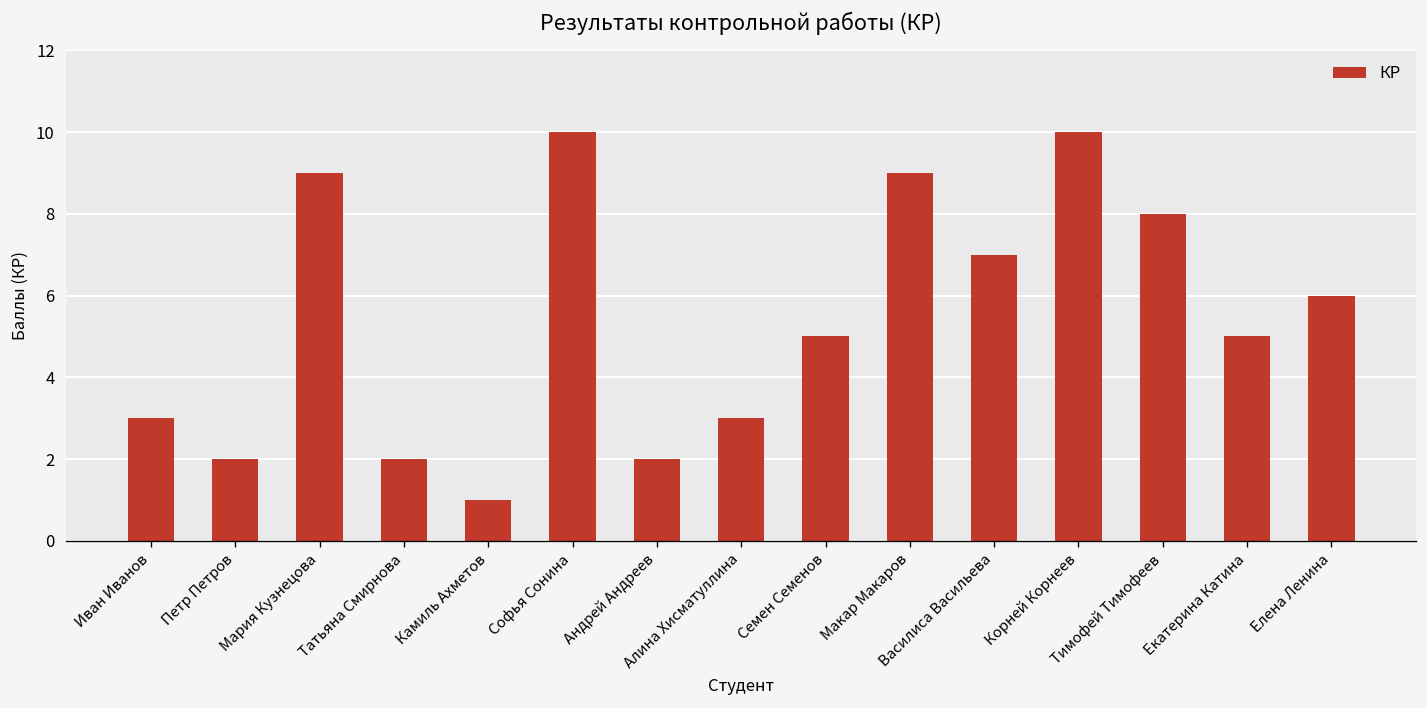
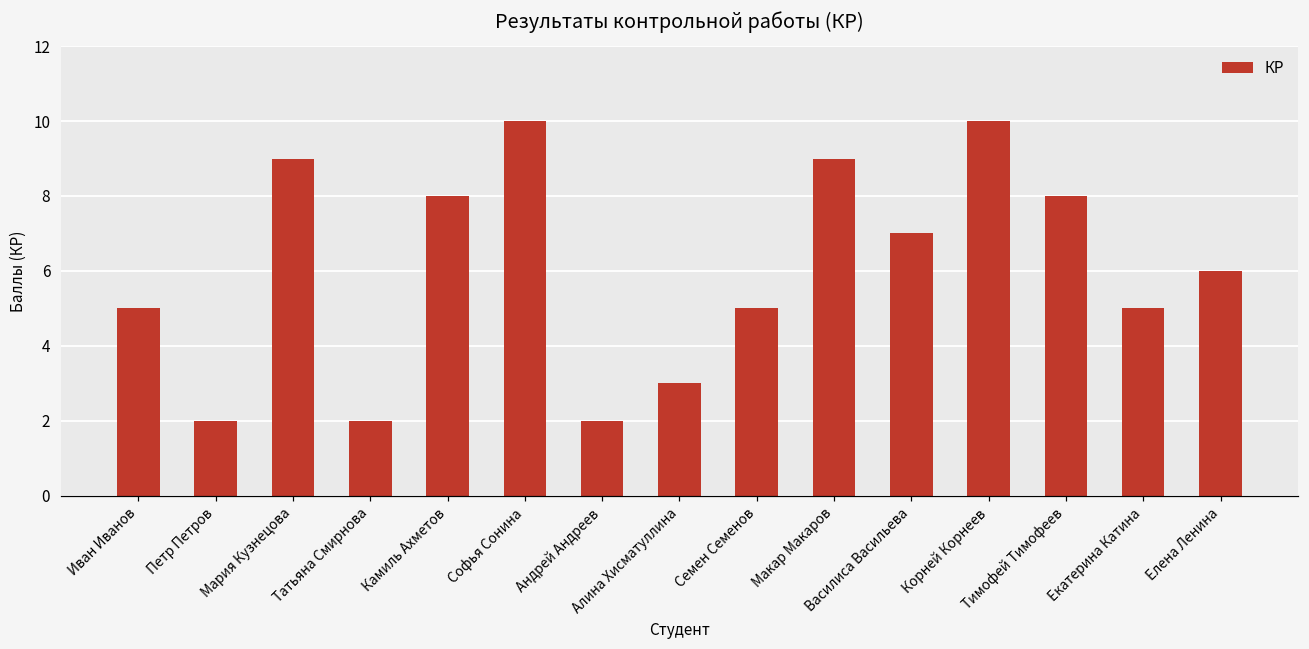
Иван Иванов: 3 -> 5
Камиль Ахметов: 1 -> 8
